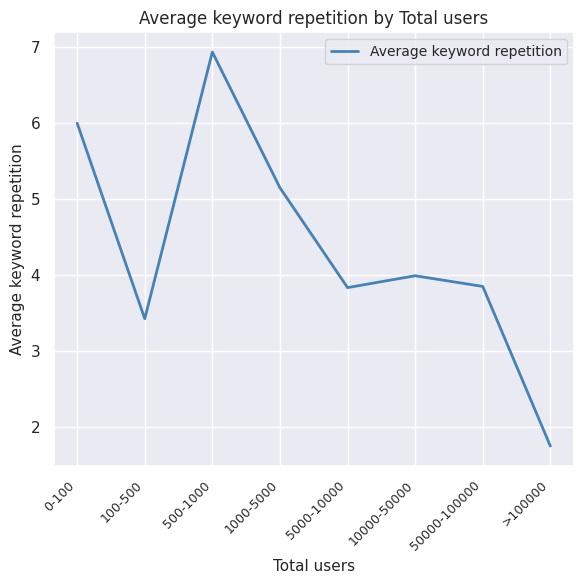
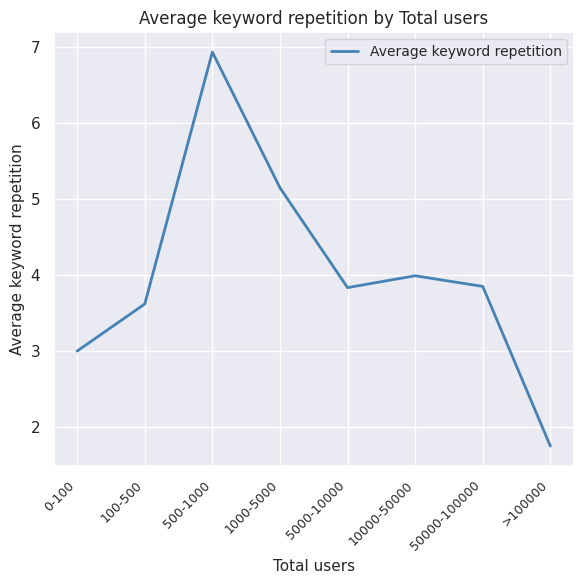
0-100: 6 -> 3
100-500: 3.4 -> 3.6
